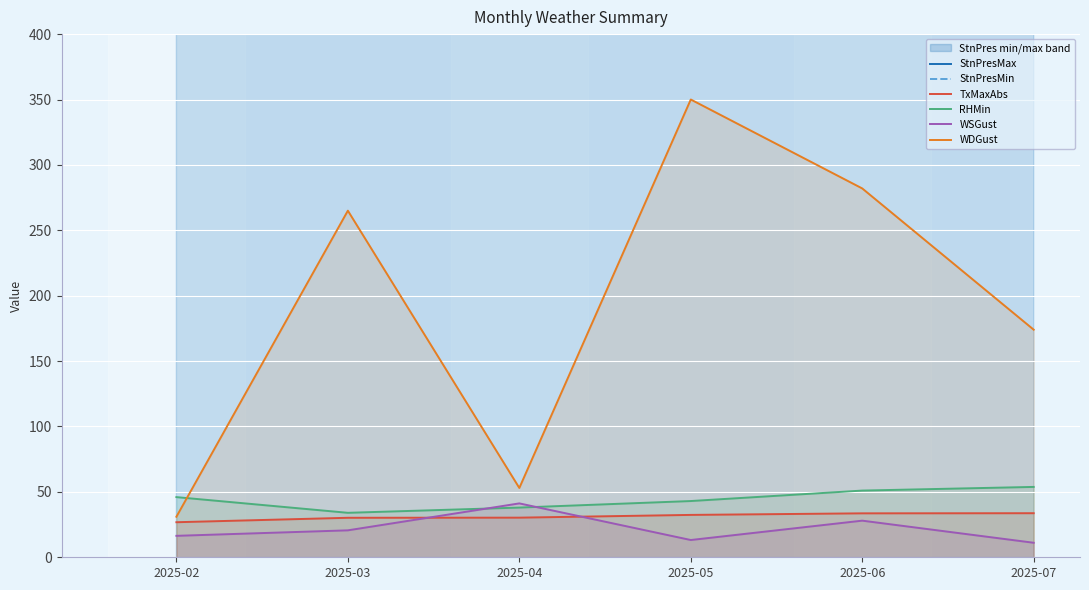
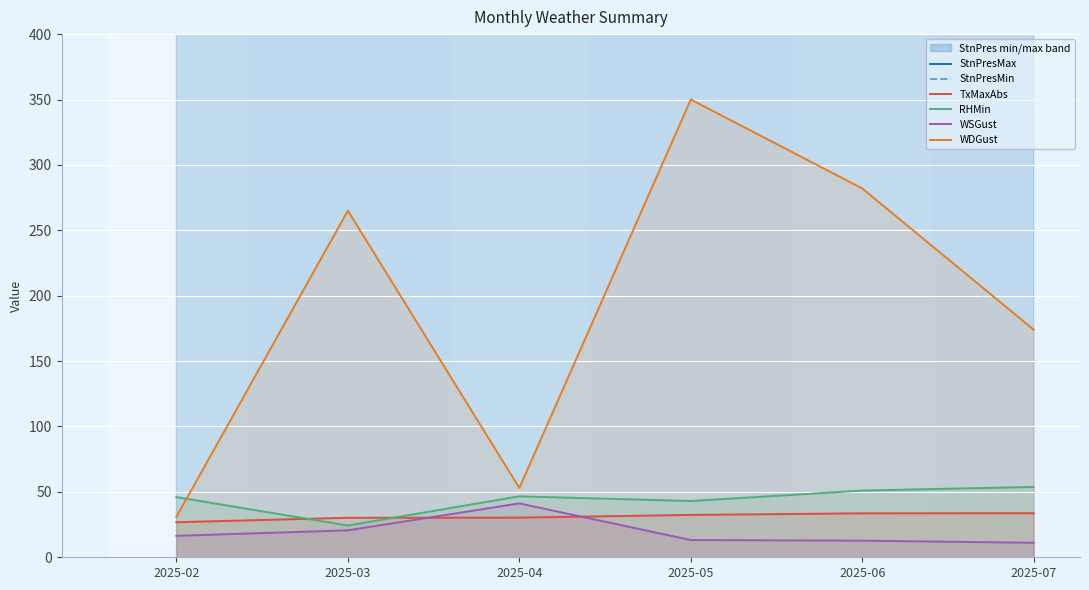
RHMin, 2025-03: 34 -> 24
RHMin, 2025-04: 38 -> 47
WSGust, 2025-06: 28 -> 13
